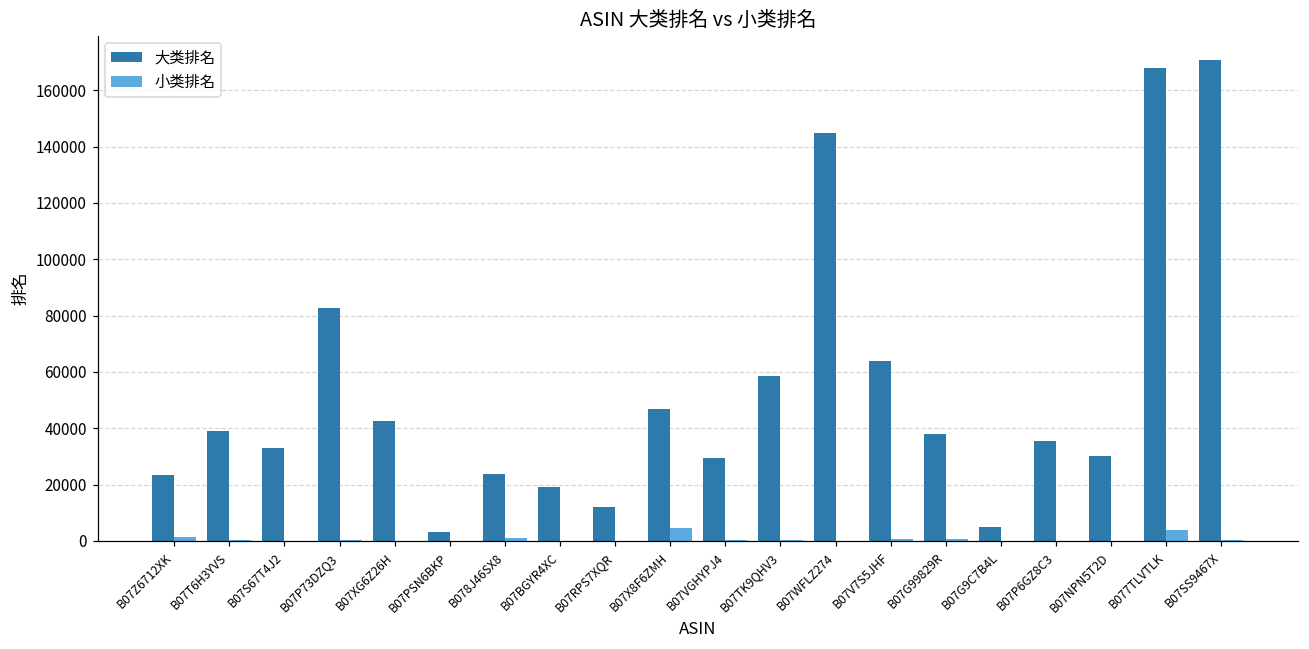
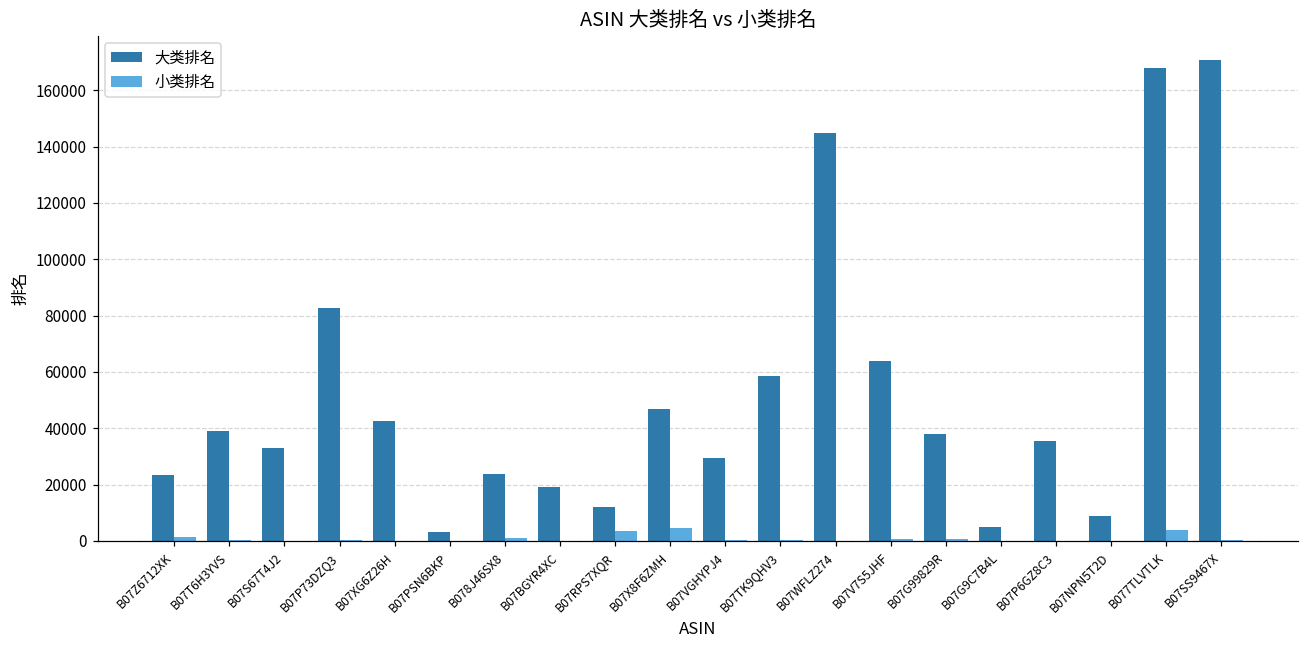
小类排名, B07RPS7XQR: 0 -> 3000
大类排名, B07NPN5T2D: 30000 -> 9000
